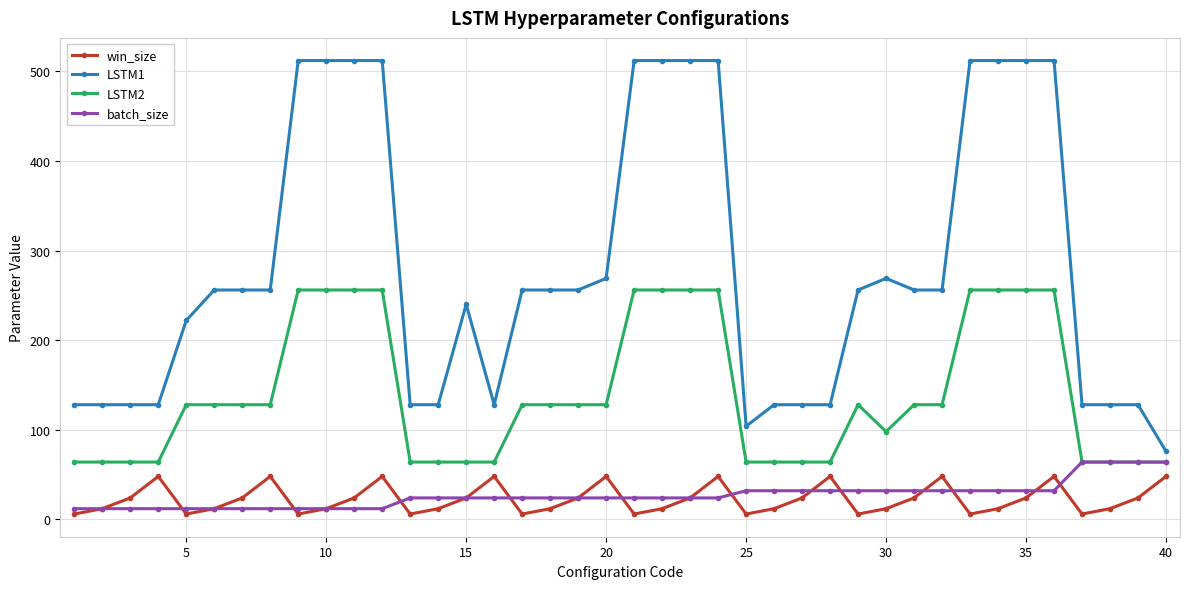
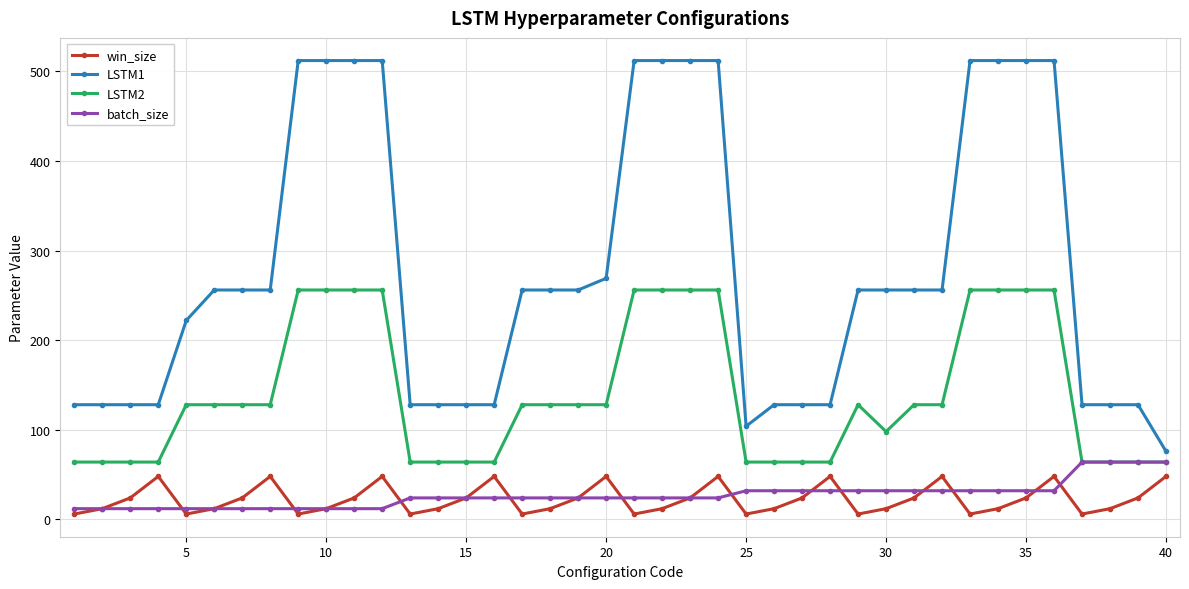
LSTM1, 15: 240 -> 130
LSTM1, 30: 270 -> 260
